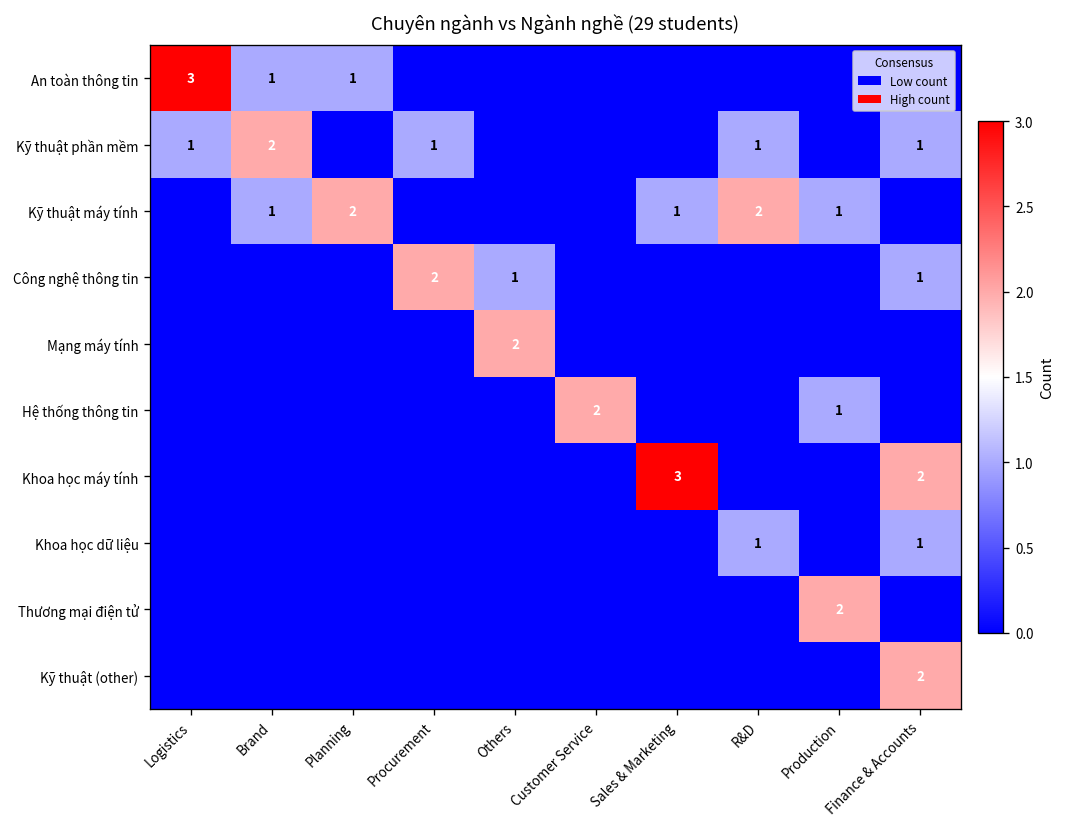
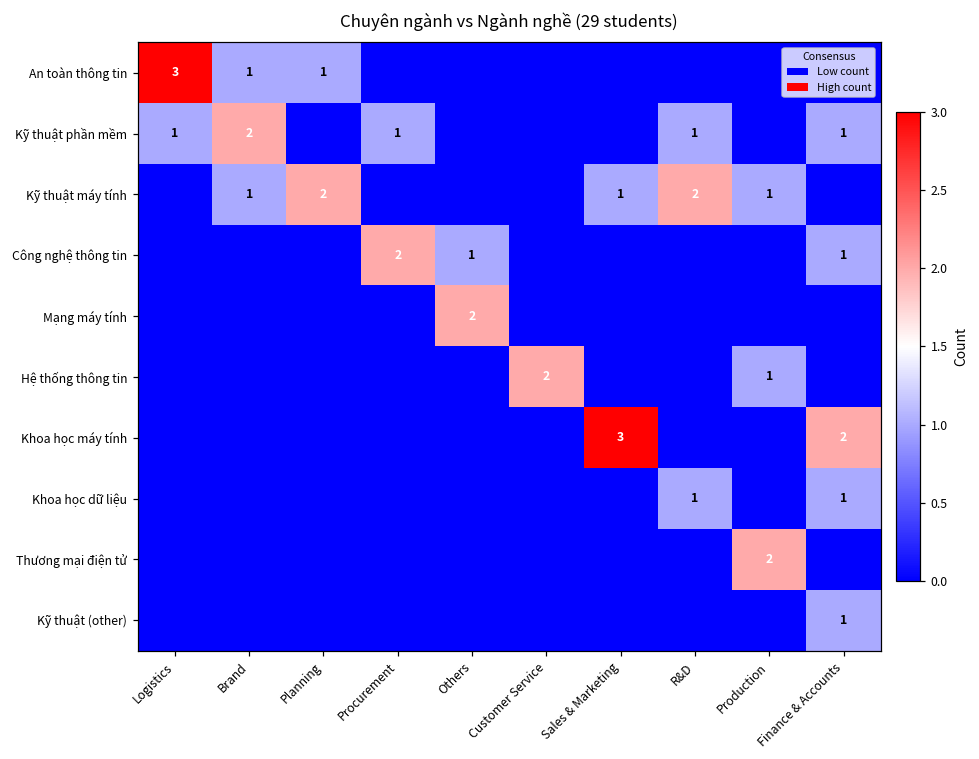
Kỹ thuật (other), Finance & Accounts: 2 -> 1
